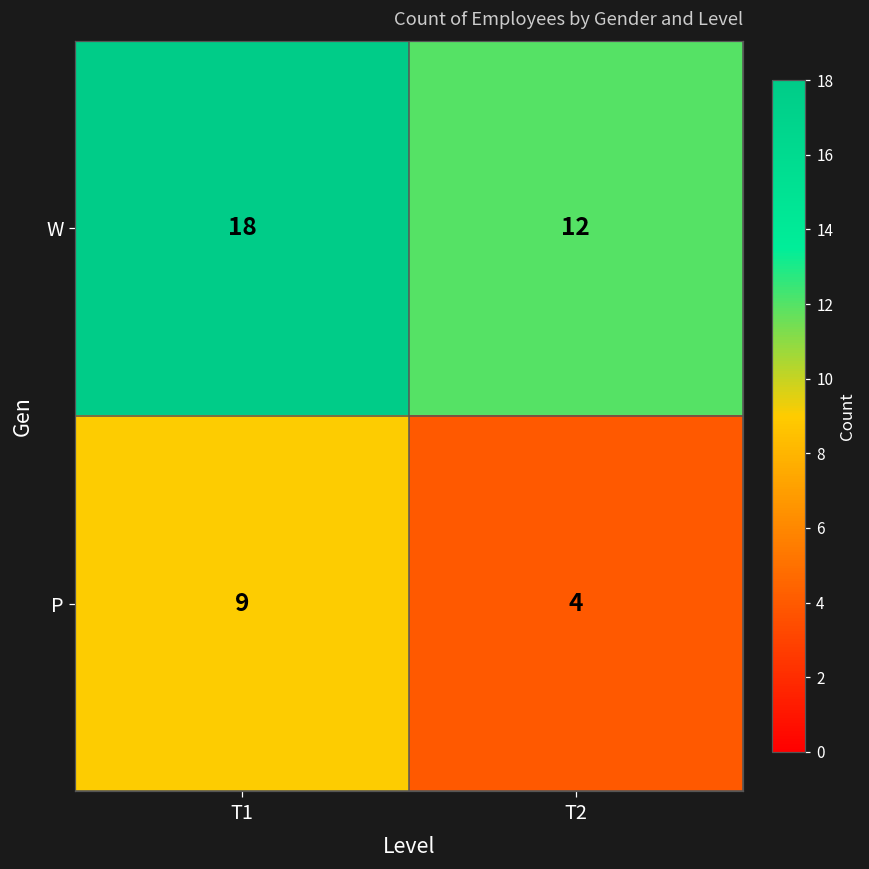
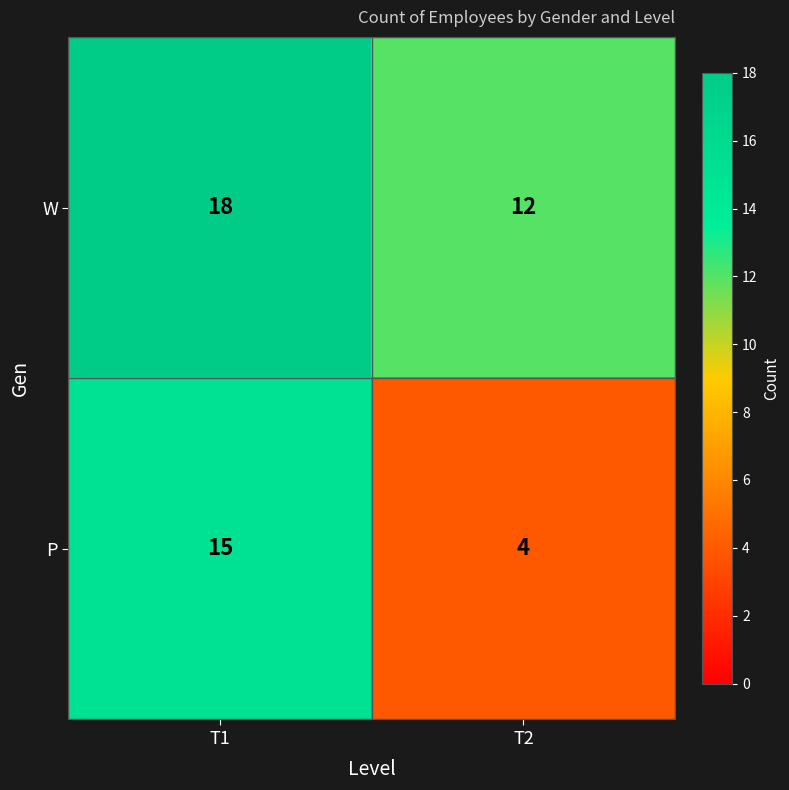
P, T1: 9 -> 15
